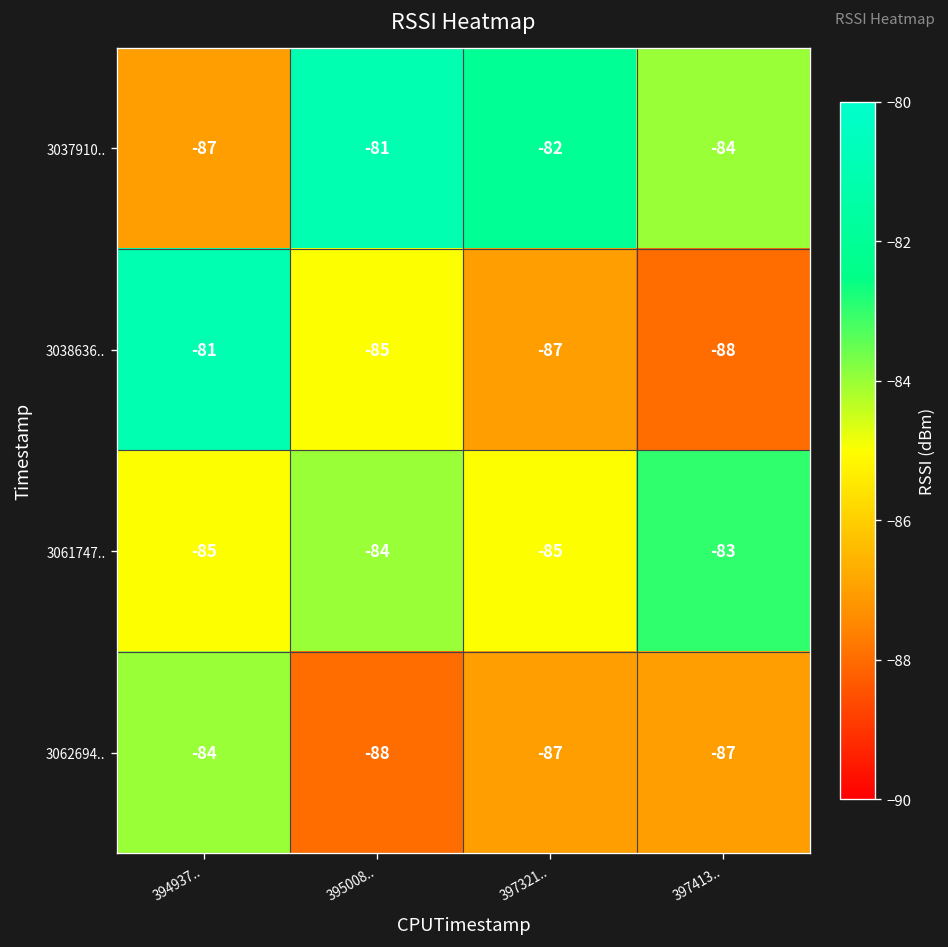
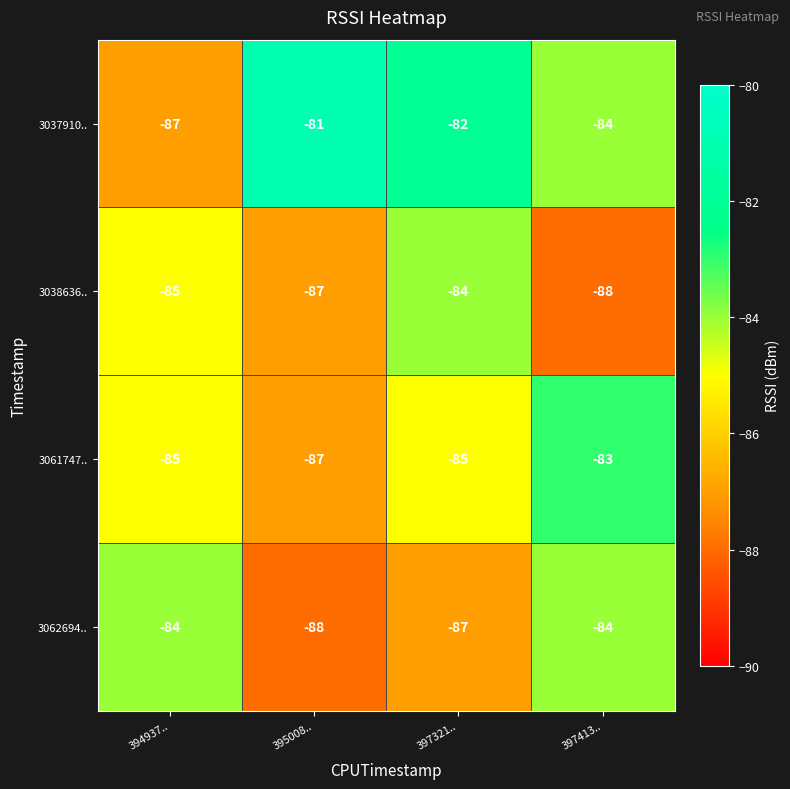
3038636.., 394937..: -81 -> -85
3038636.., 395008..: -85 -> -87
3038636.., 397321..: -87 -> -84
3061747.., 395008..: -84 -> -87
3062694.., 397413..: -87 -> -84
